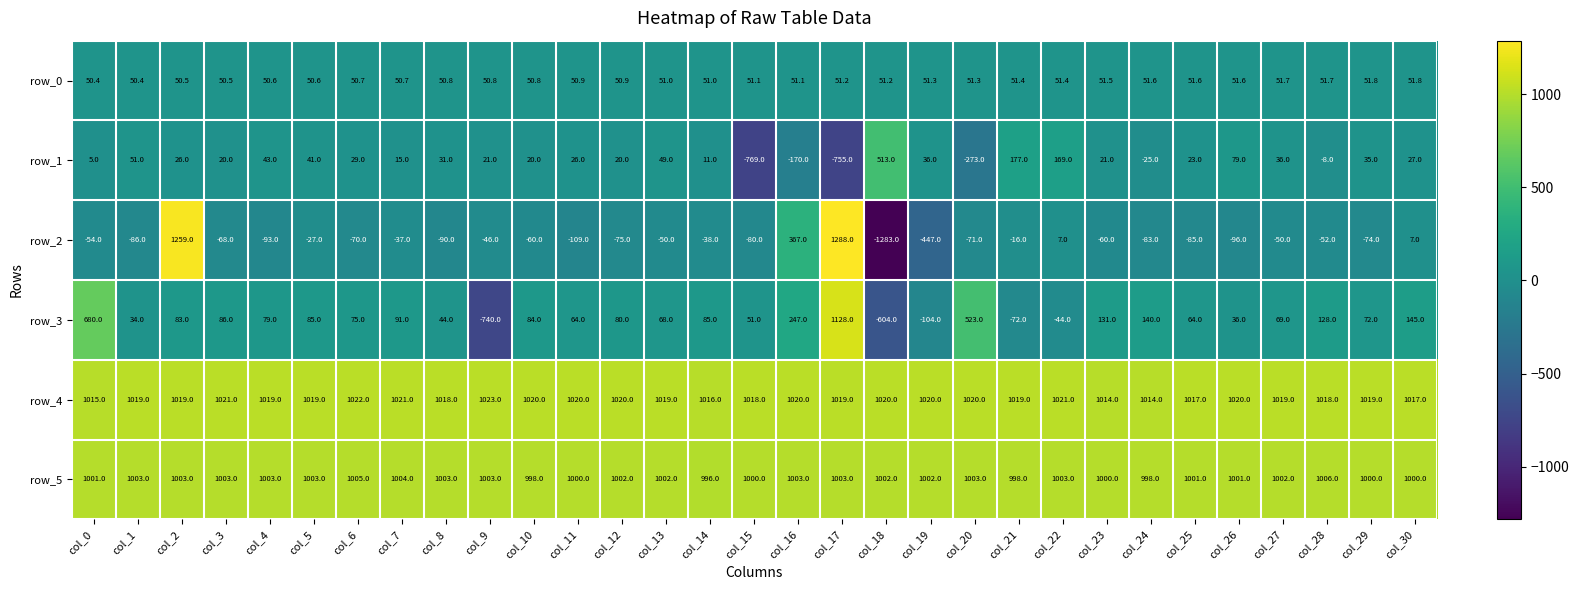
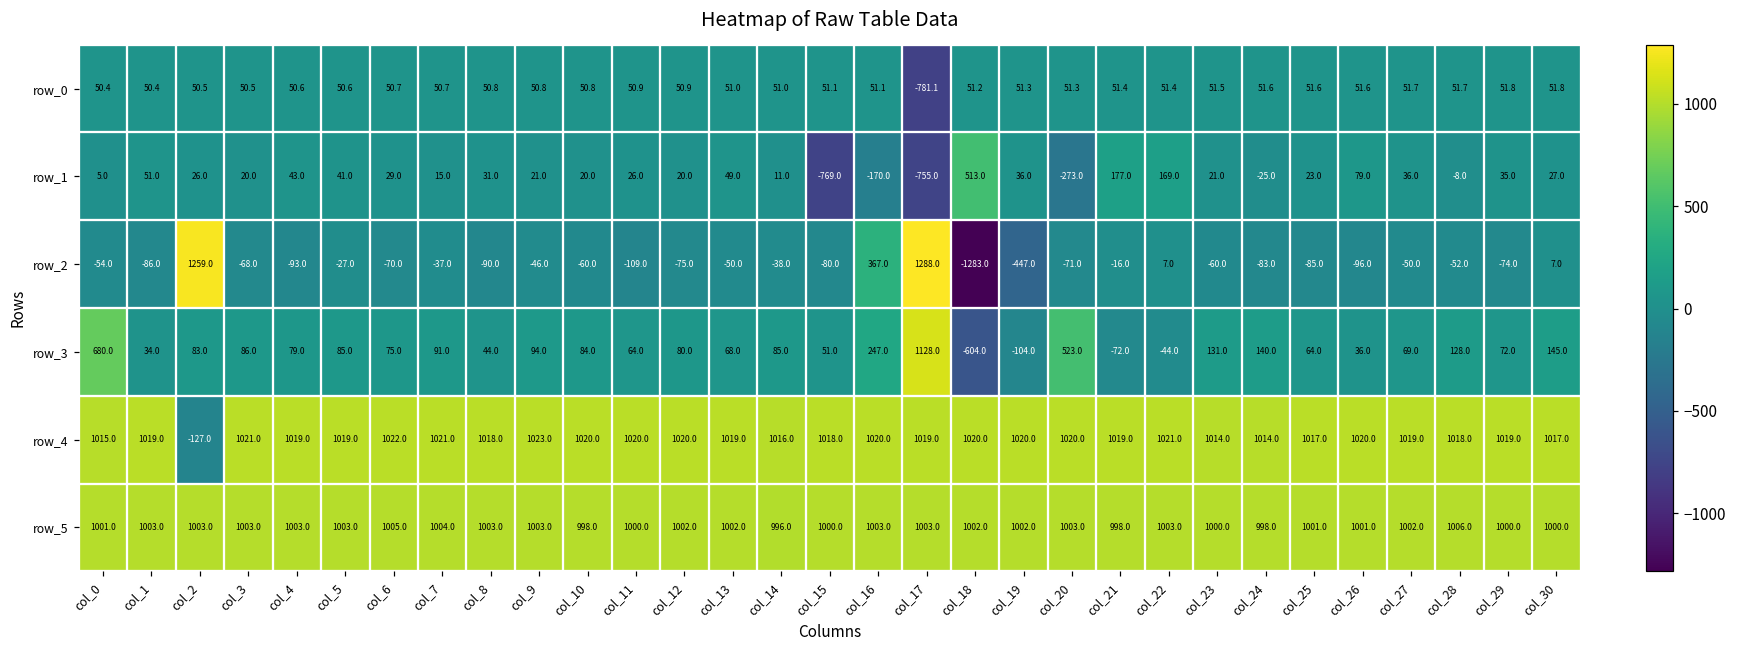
row_0, col_17: 51.2 -> -781.1
row_3, col_9: -740.0 -> 94.0
row_4, col_2: 1019.0 -> -127.0
